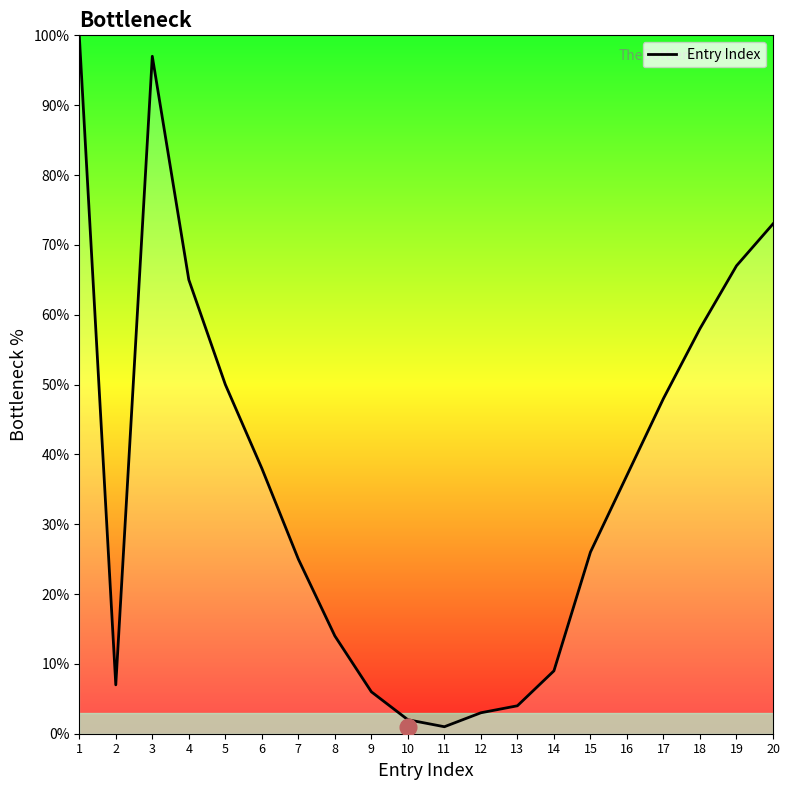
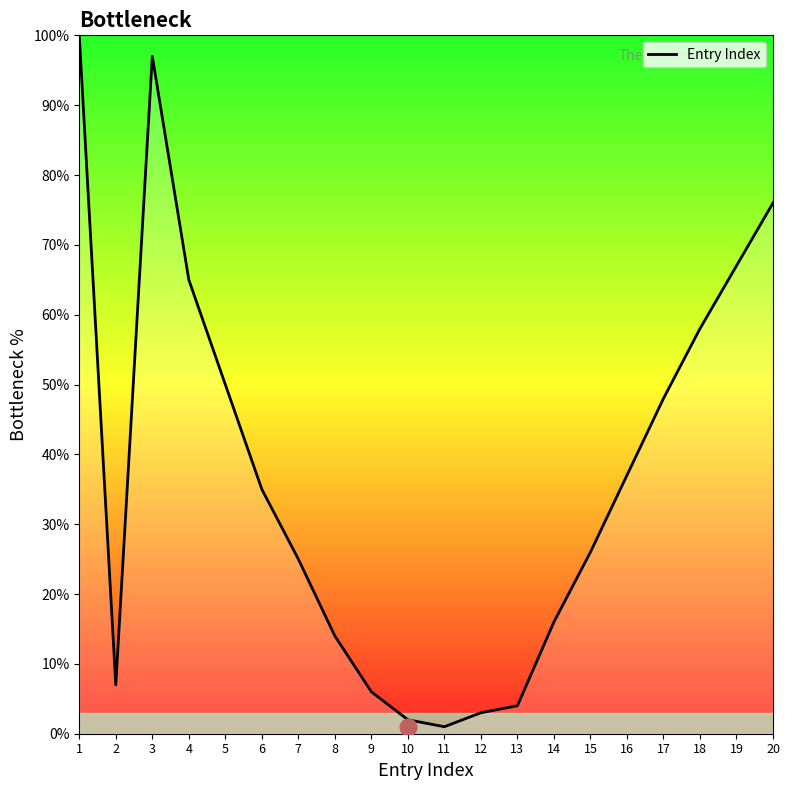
Entry Index, 6: 38% -> 35%
Entry Index, 14: 9% -> 16%
Entry Index, 20: 73% -> 76%
